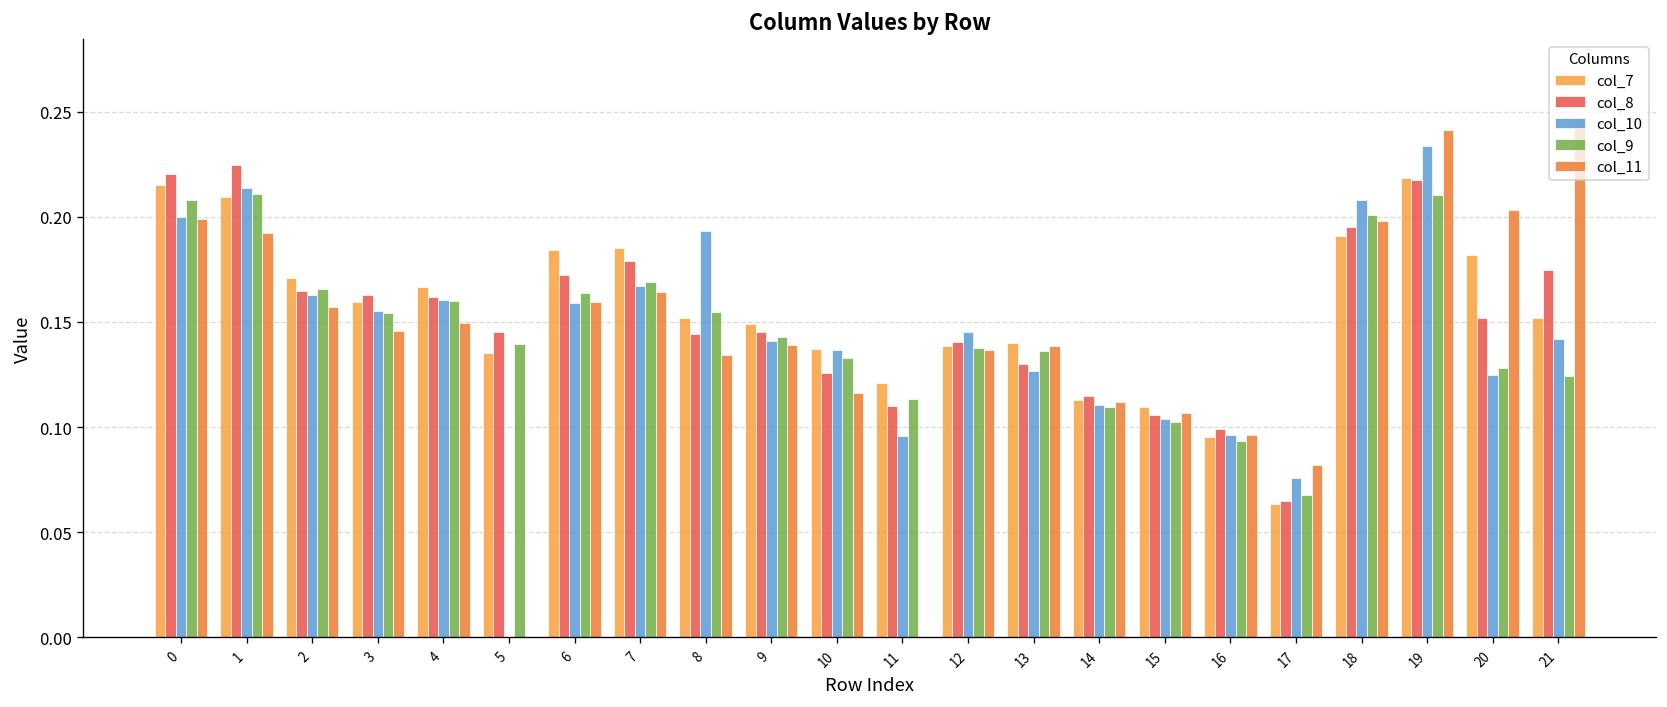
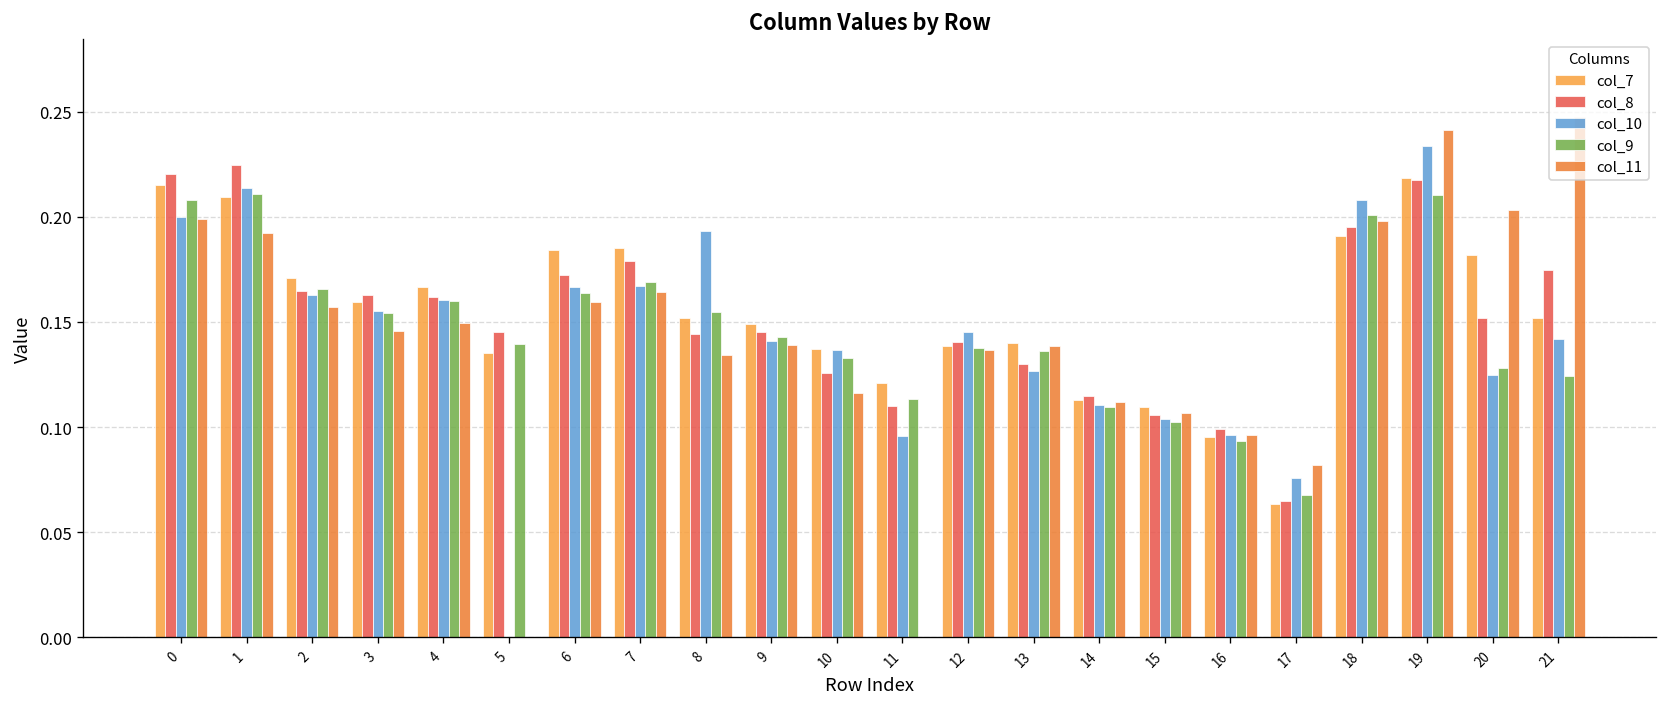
col_10, 6: 0.159 -> 0.167
